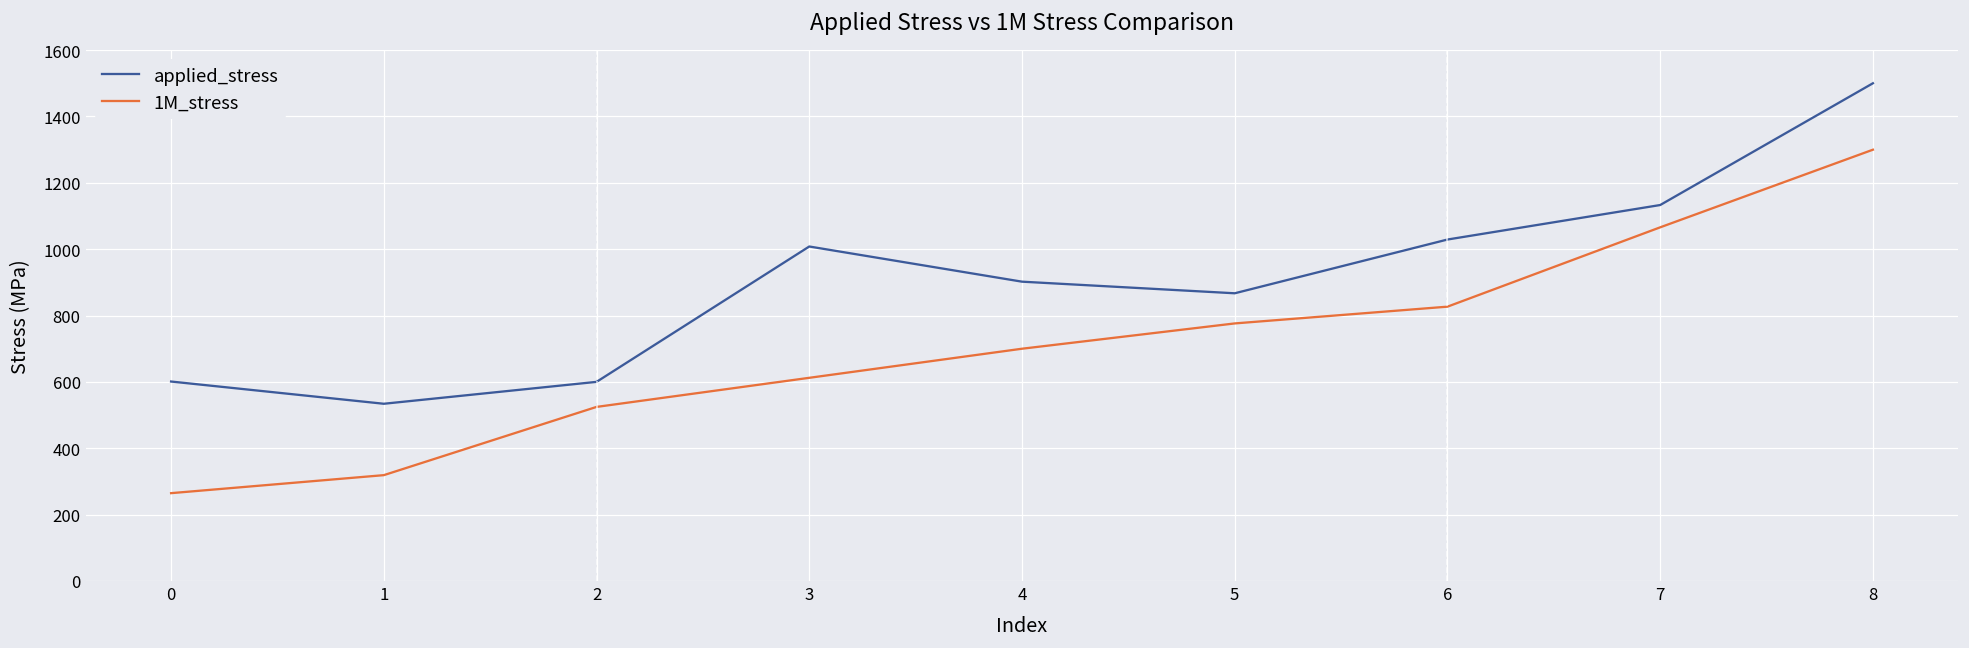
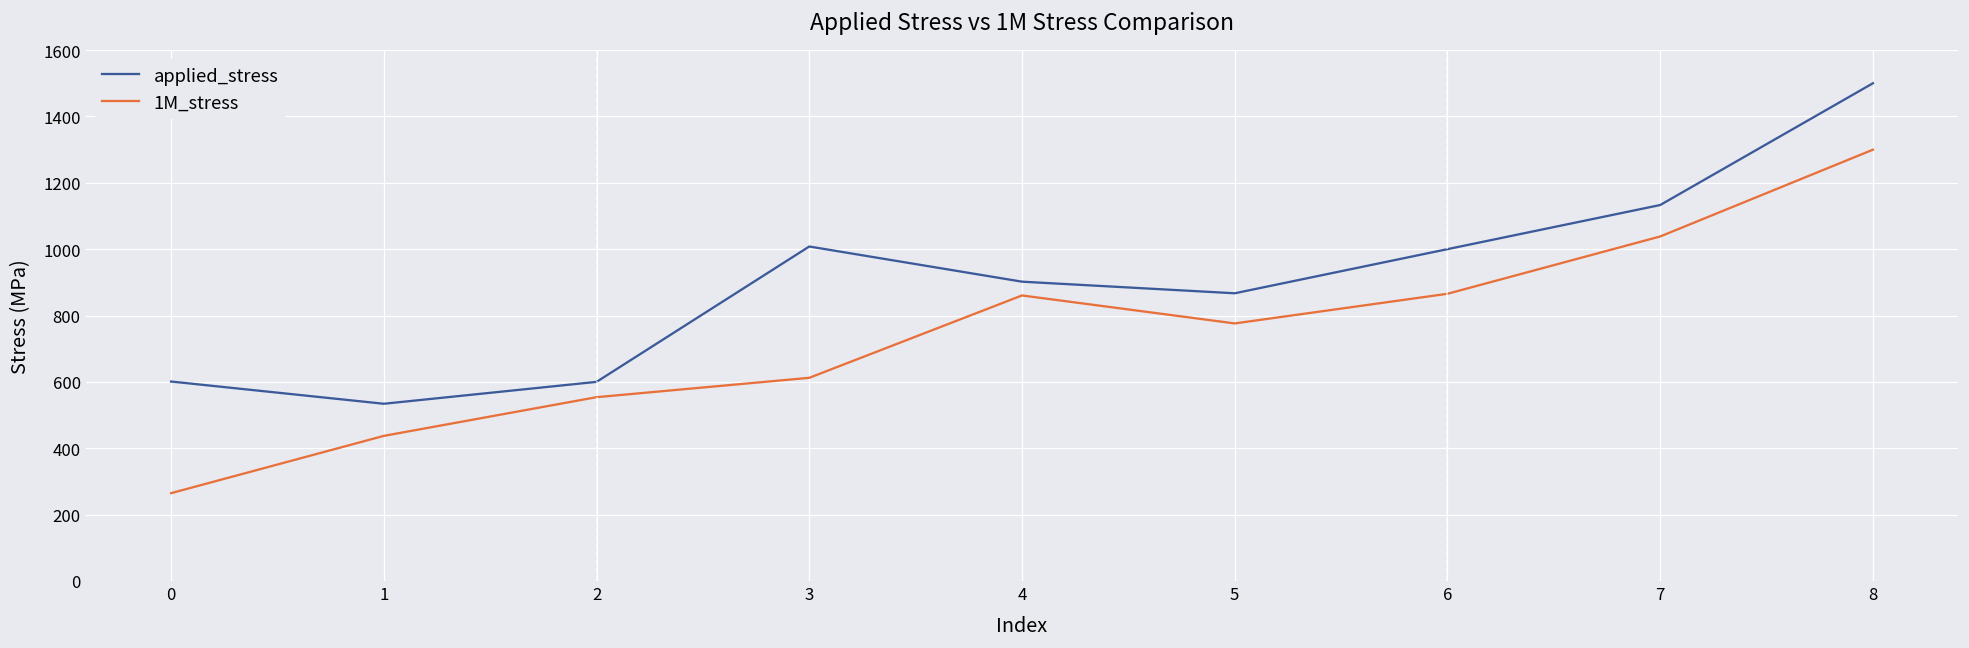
1M_stress, 1: 320 -> 440
1M_stress, 2: 520 -> 550
1M_stress, 4: 700 -> 860
applied_stress, 6: 1030 -> 1000
1M_stress, 6: 830 -> 870
1M_stress, 7: 1070 -> 1040
